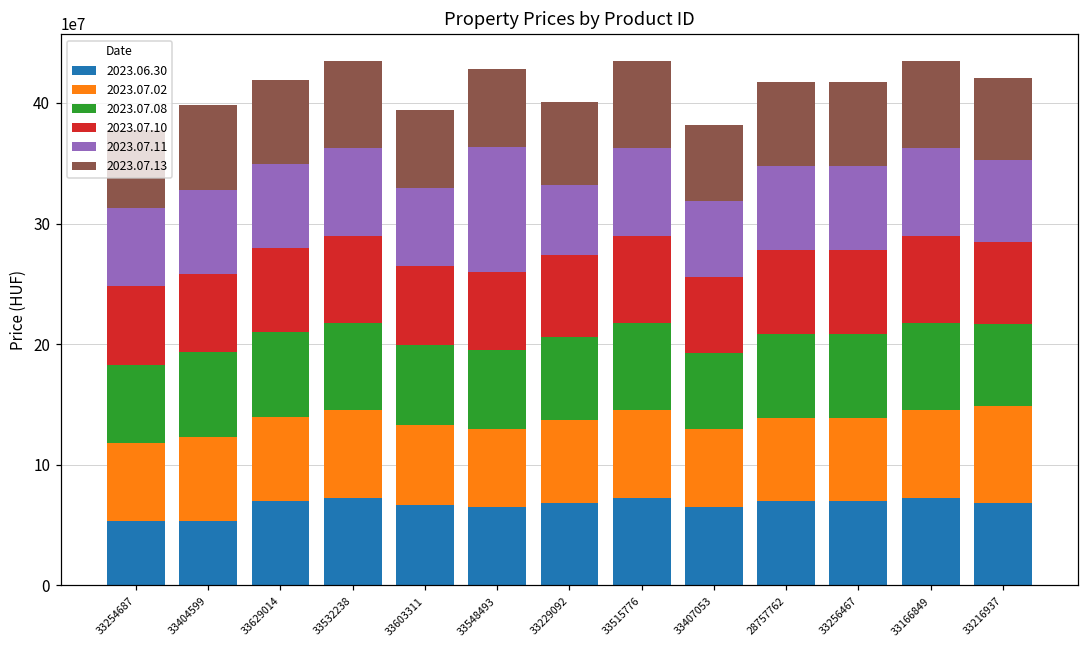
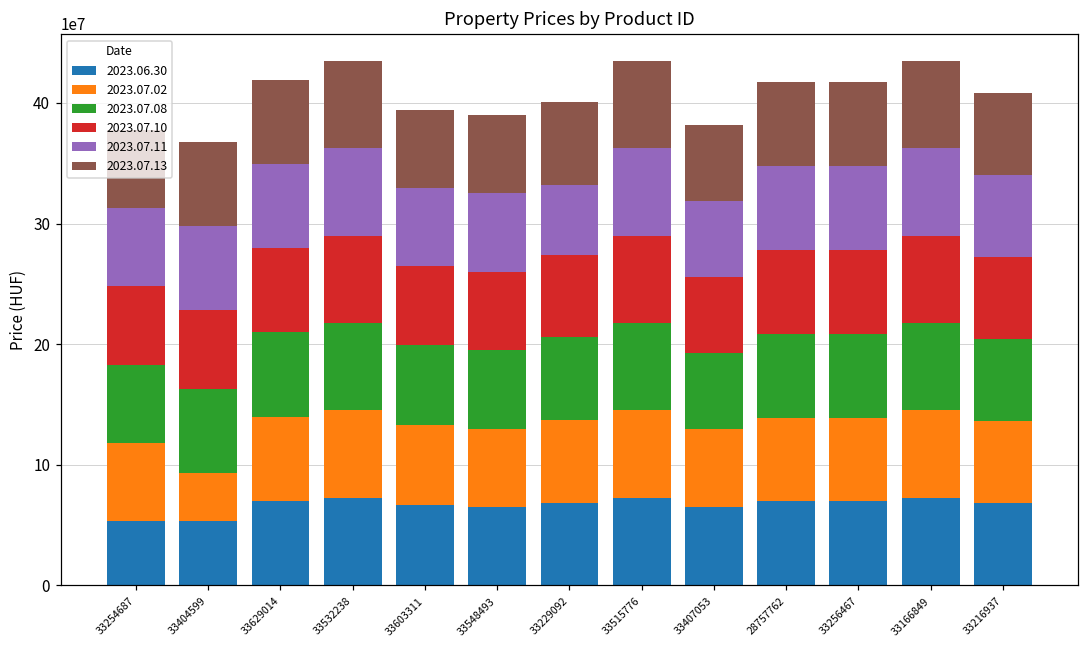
2023.07.02, 33404599: 70000000 -> 40000000
2023.07.11, 33548493: 103000000 -> 65000000
2023.07.02, 33216937: 81000000 -> 68000000
